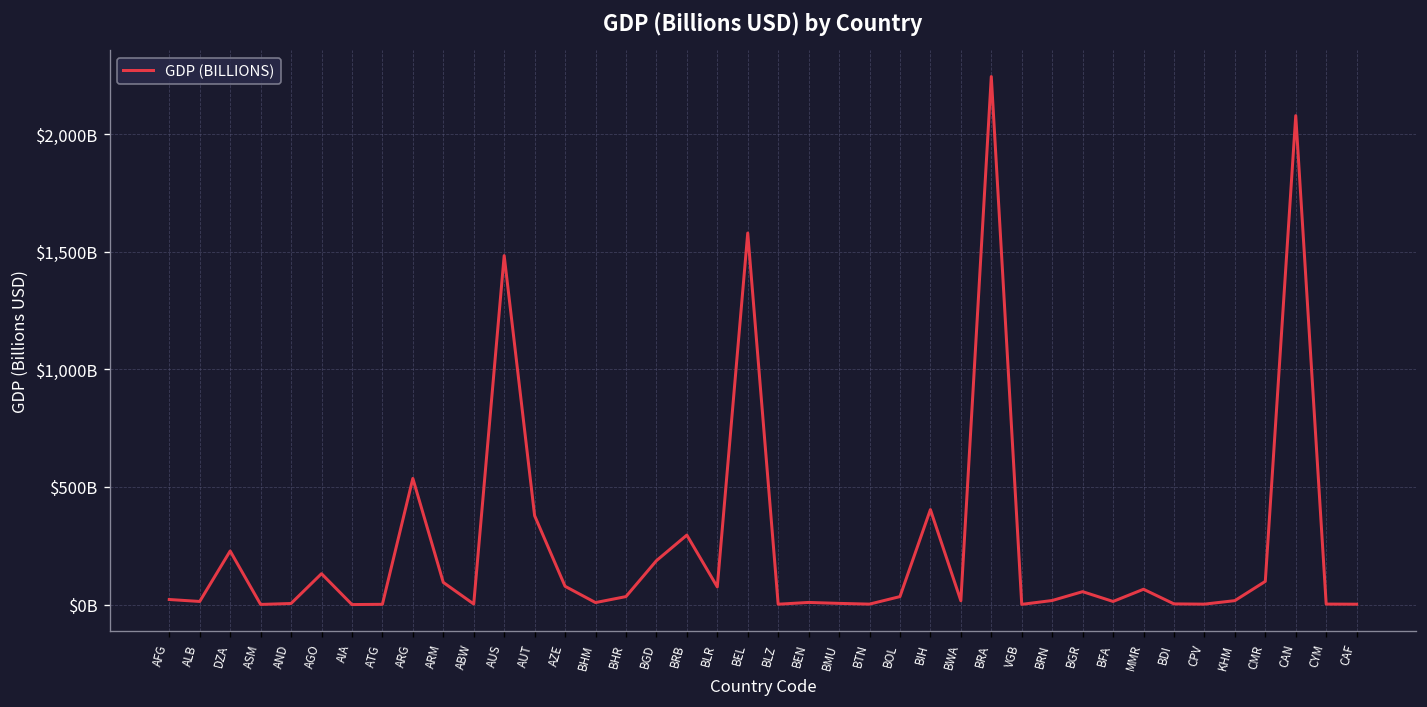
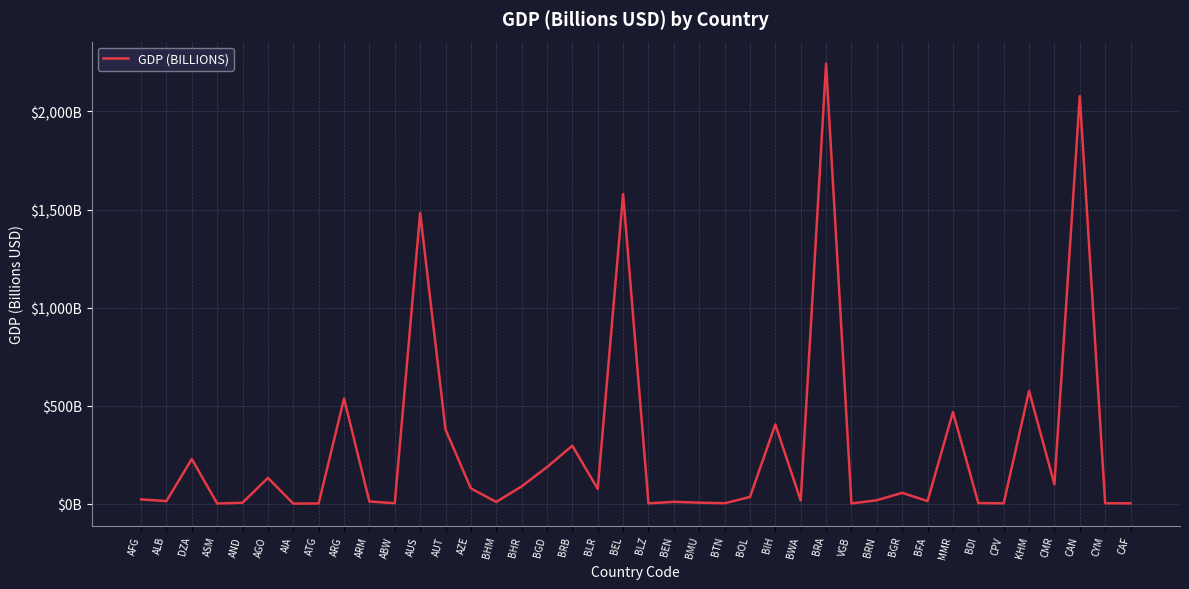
ARM: $90,000,000,000 -> $10,000,000,000
BHR: $30,000,000,000 -> $90,000,000,000
MMR: $70,000,000,000 -> $470,000,000,000
KHM: $20,000,000,000 -> $580,000,000,000
